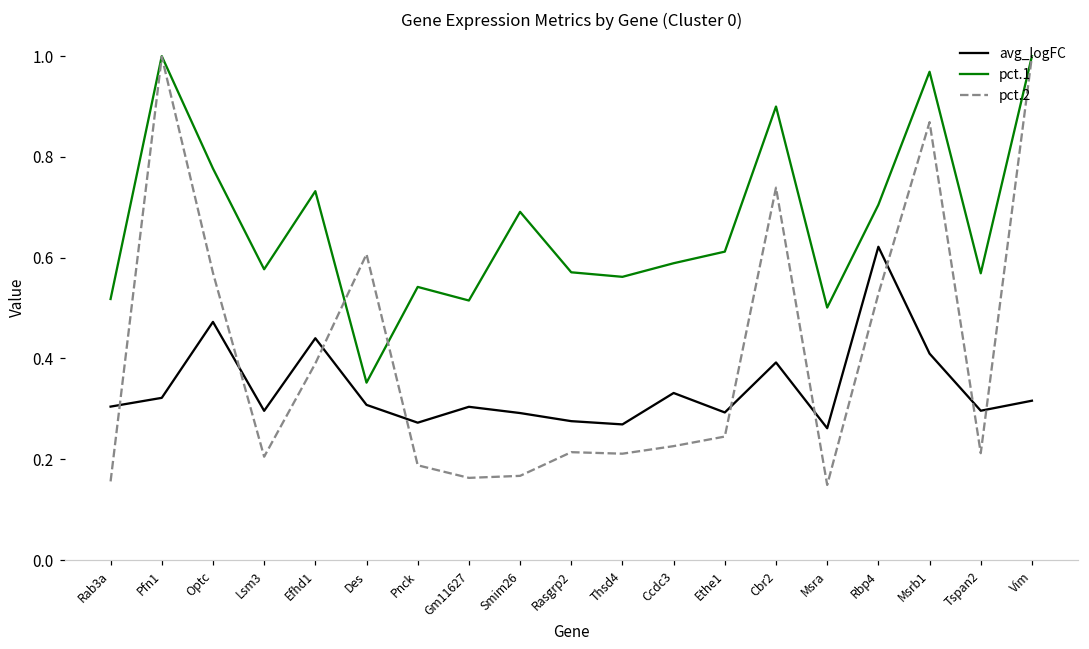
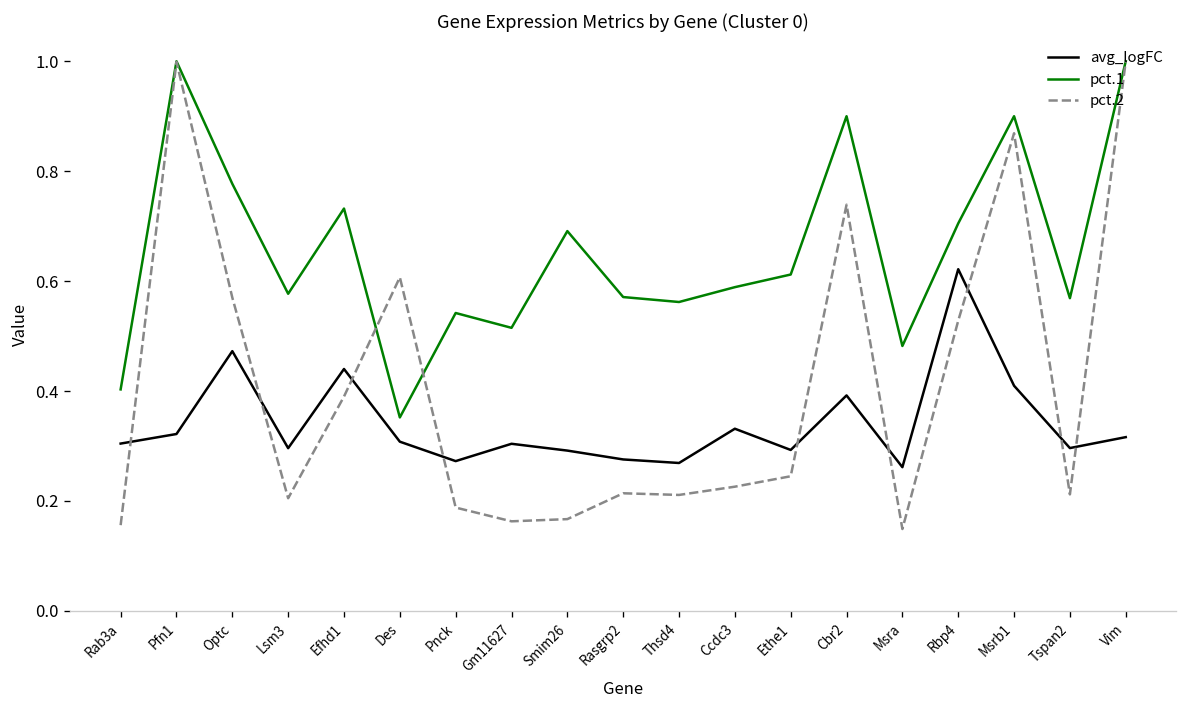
pct.1, Rab3a: 0.52 -> 0.40
pct.1, Msra: 0.50 -> 0.48
pct.1, Msrb1: 0.97 -> 0.90
